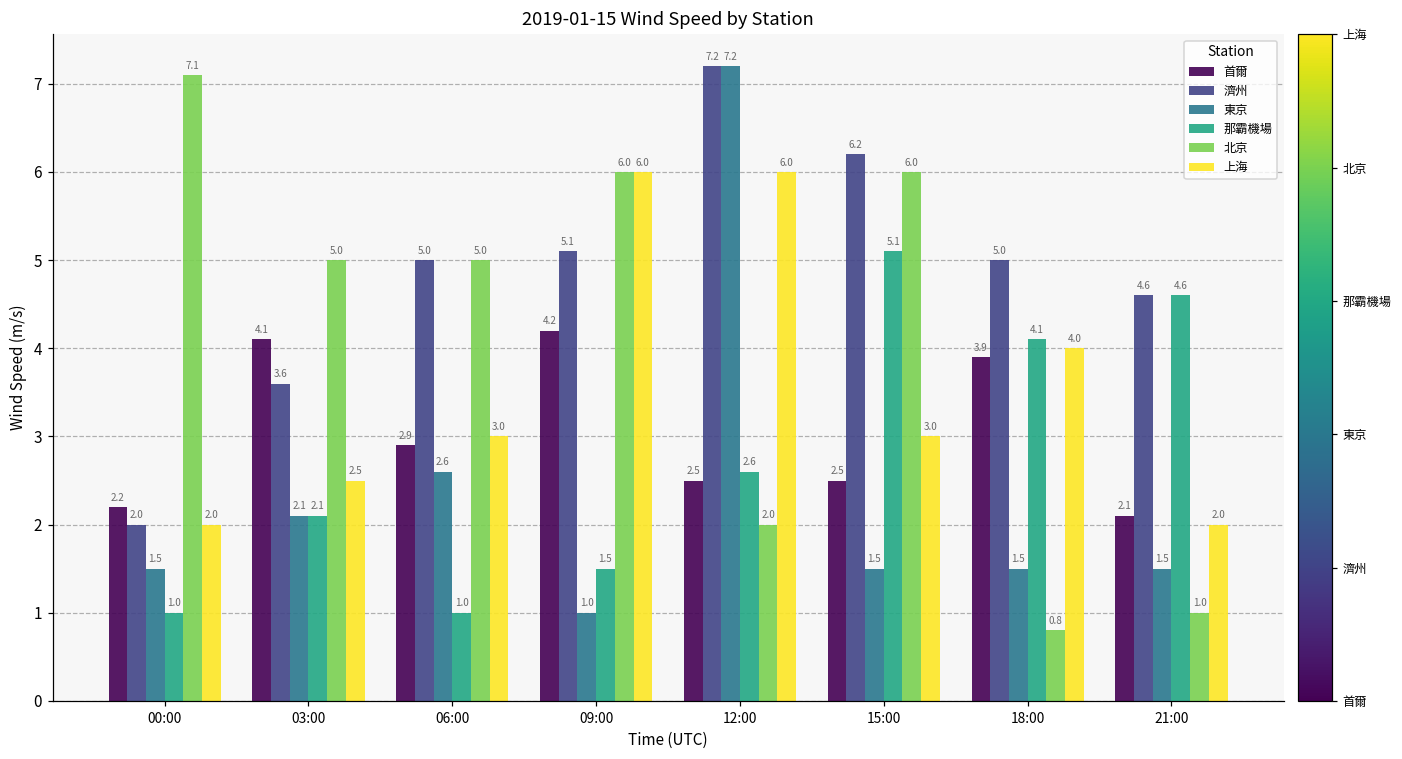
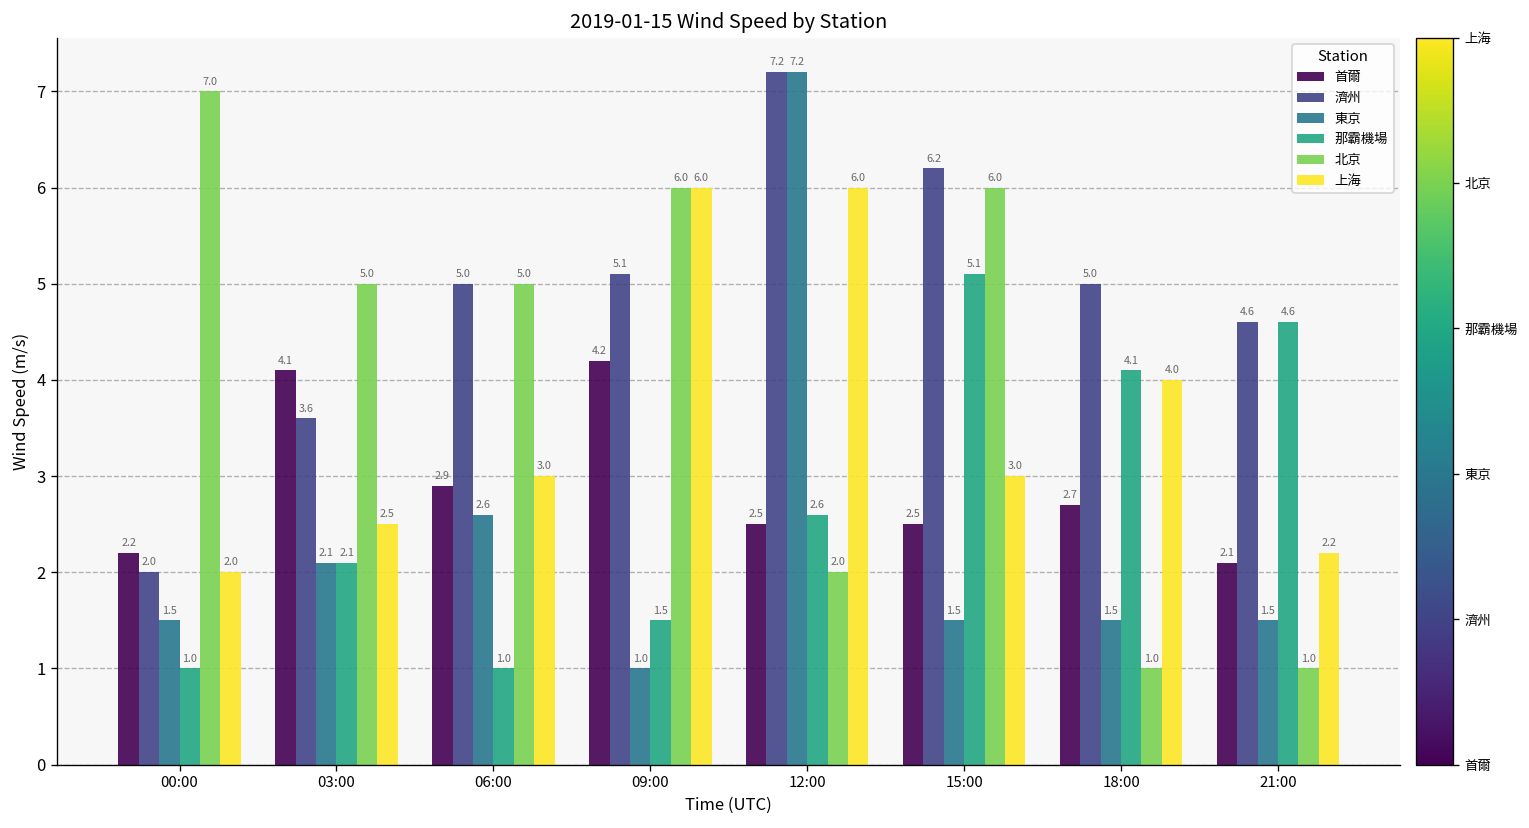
北京, 00:00: 7.1 -> 7.0
首爾, 18:00: 3.9 -> 2.7
北京, 18:00: 0.8 -> 1.0
上海, 21:00: 2.0 -> 2.2
